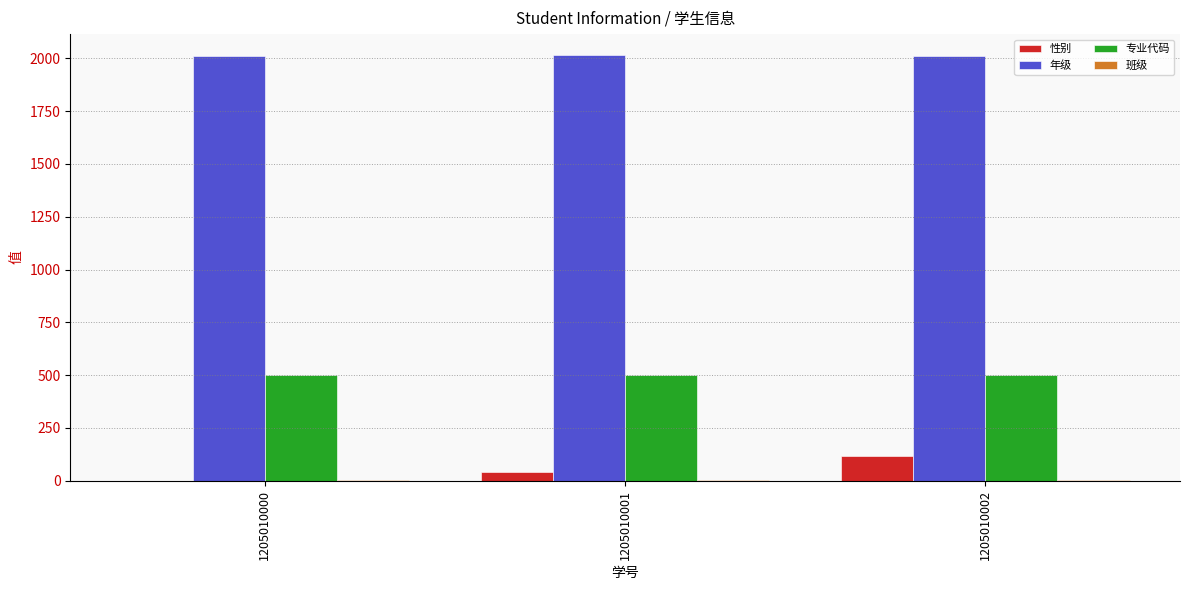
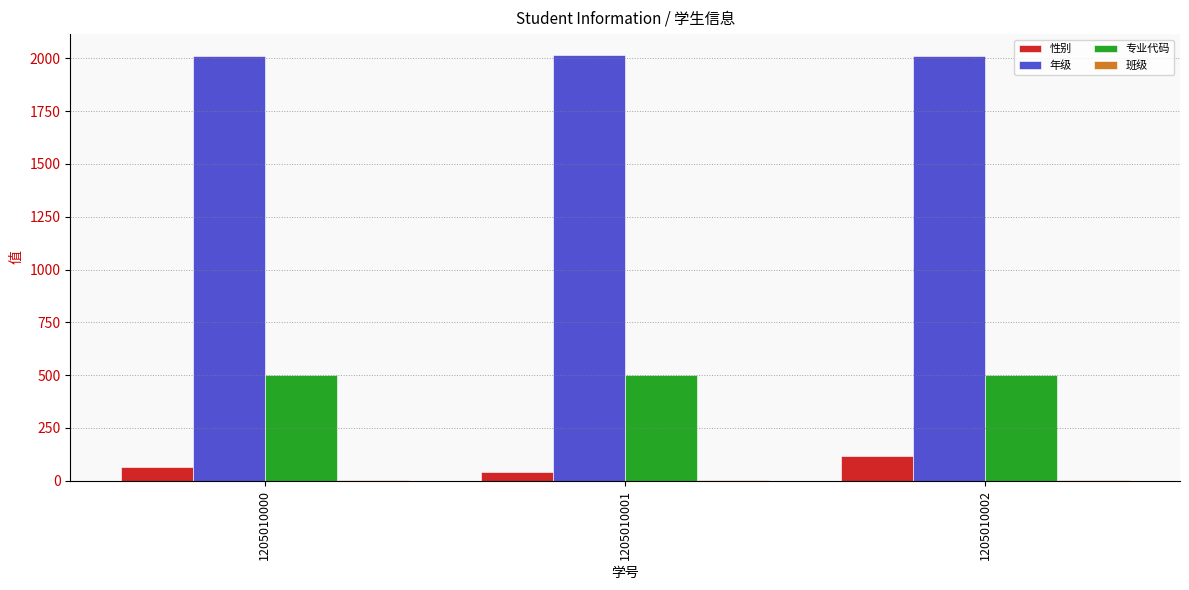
性别, 1205010000: 0 -> 70
